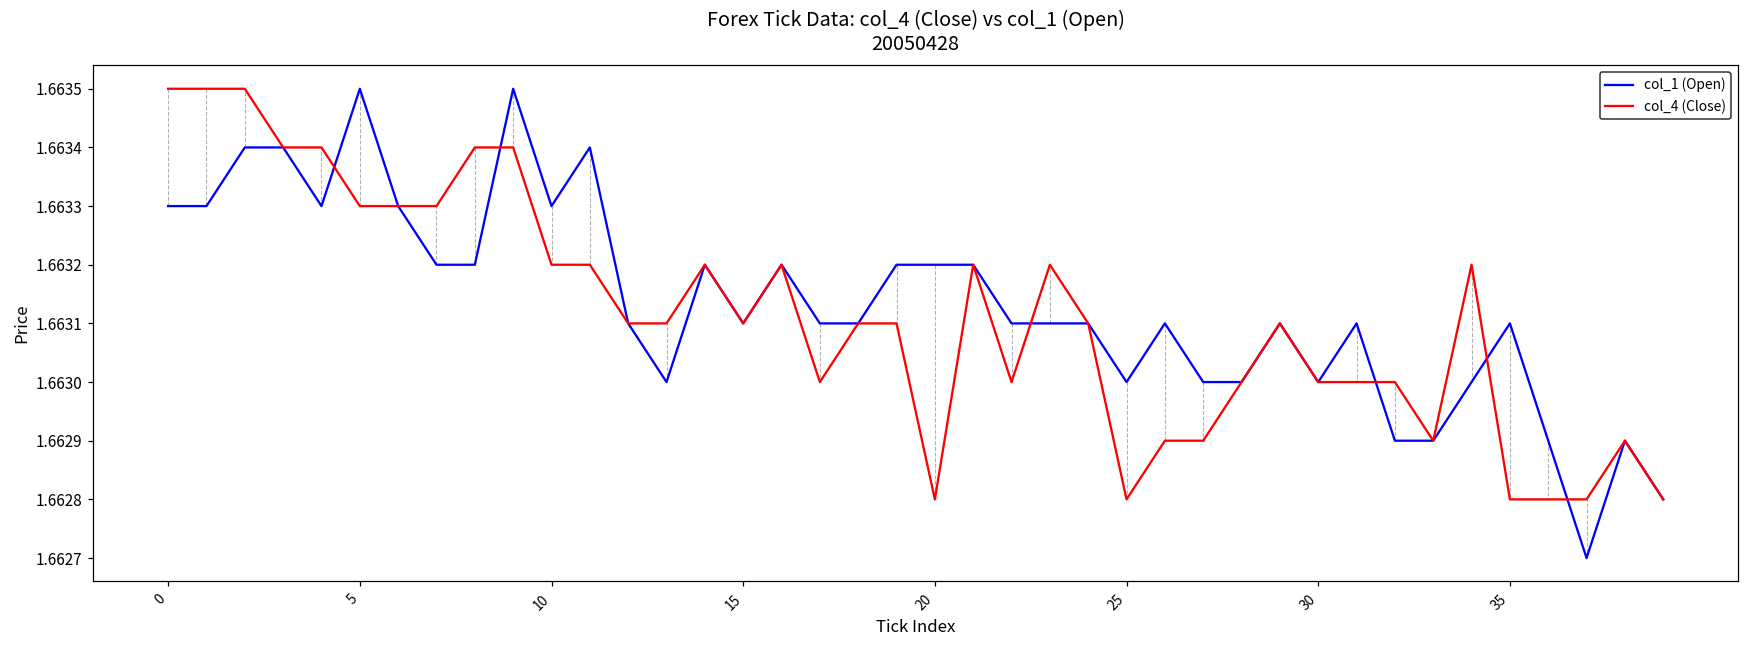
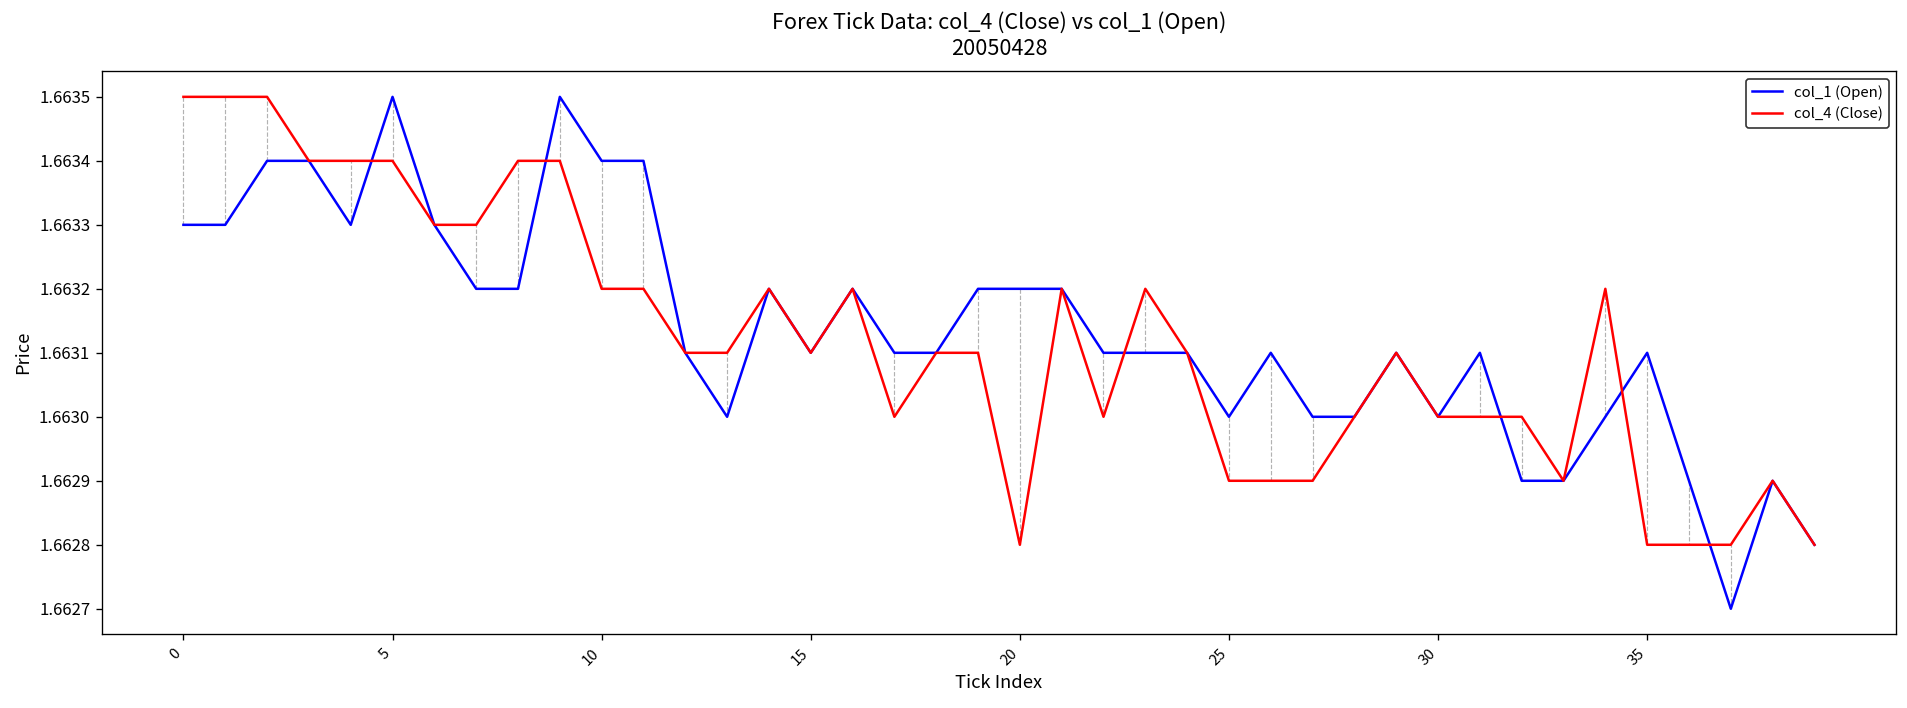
col_4 (Close), 5: 1.6633 -> 1.6634
col_1 (Open), 10: 1.6633 -> 1.6634
col_4 (Close), 25: 1.6628 -> 1.6629
